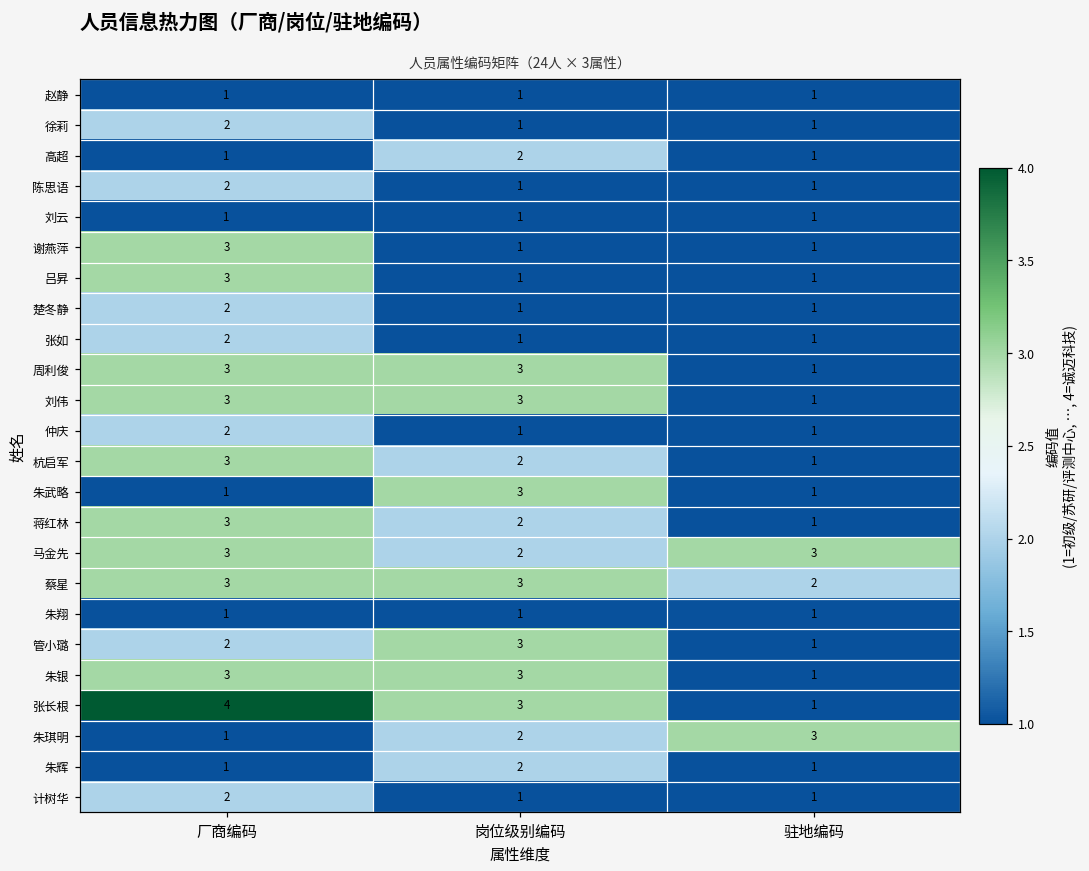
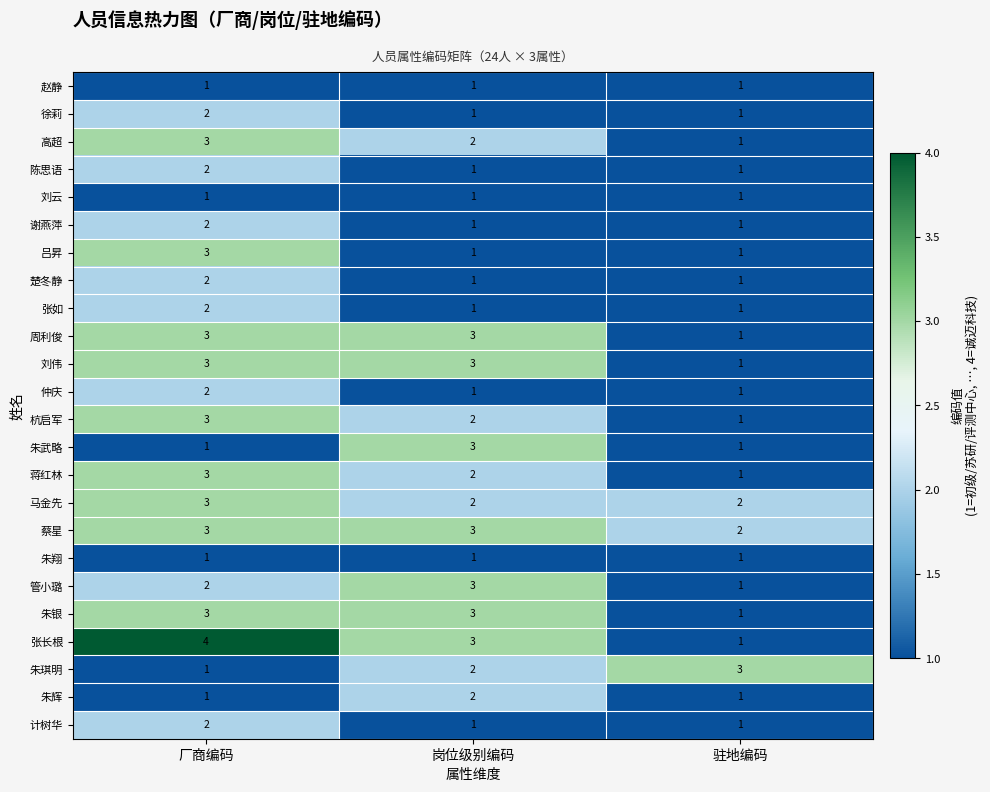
高超, 厂商编码: 1 -> 3
谢燕萍, 厂商编码: 3 -> 2
马金先, 驻地编码: 3 -> 2
